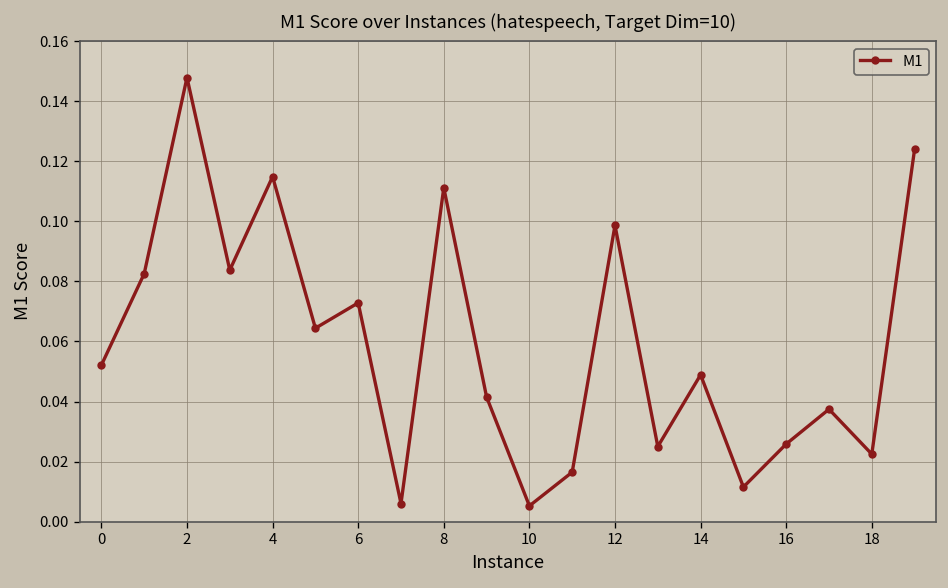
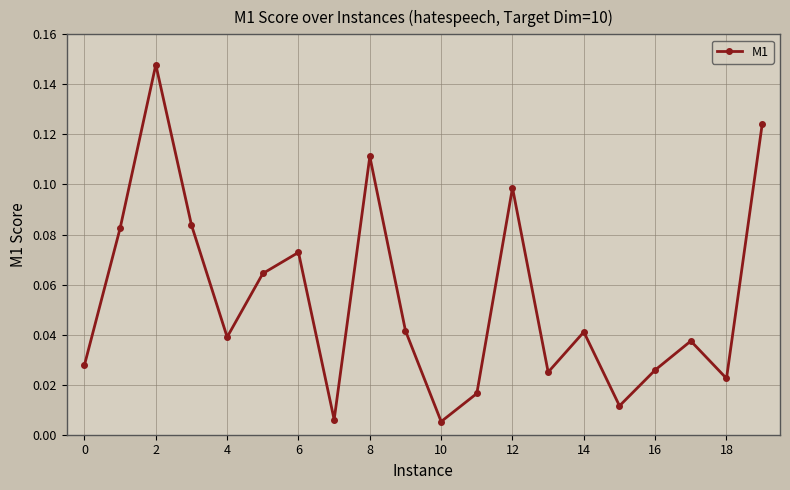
0: 0.052 -> 0.028
4: 0.115 -> 0.039
14: 0.049 -> 0.041
